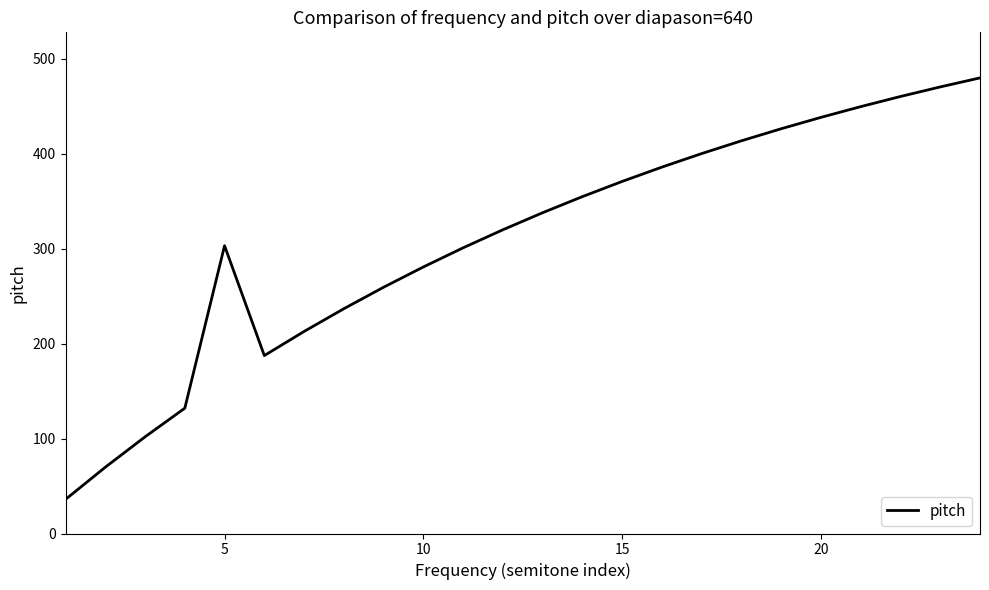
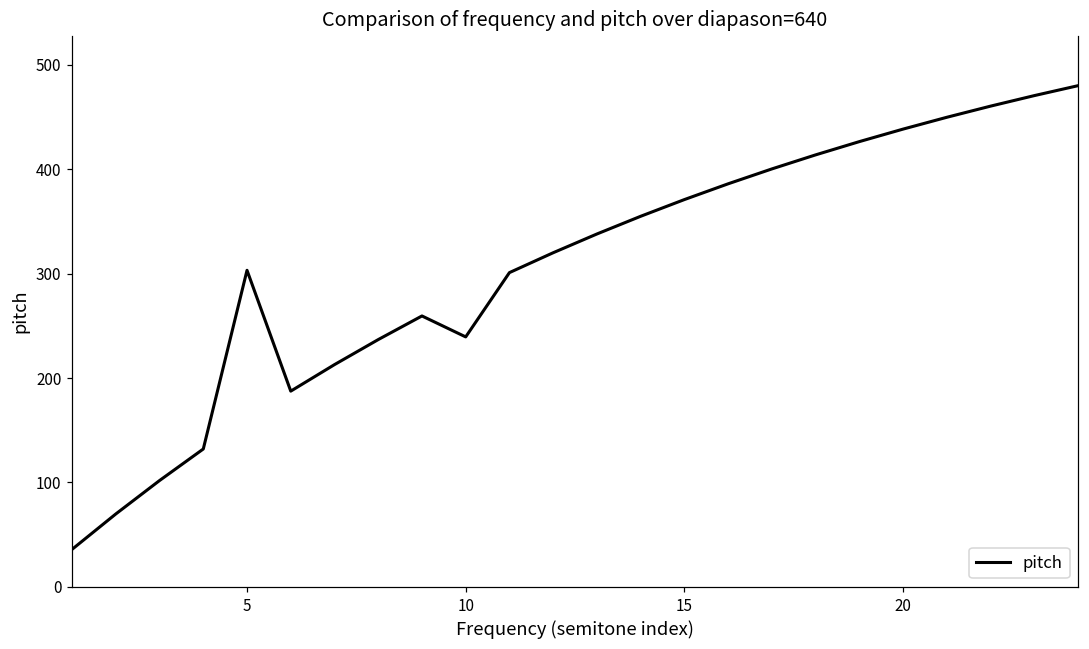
10: 280 -> 240
